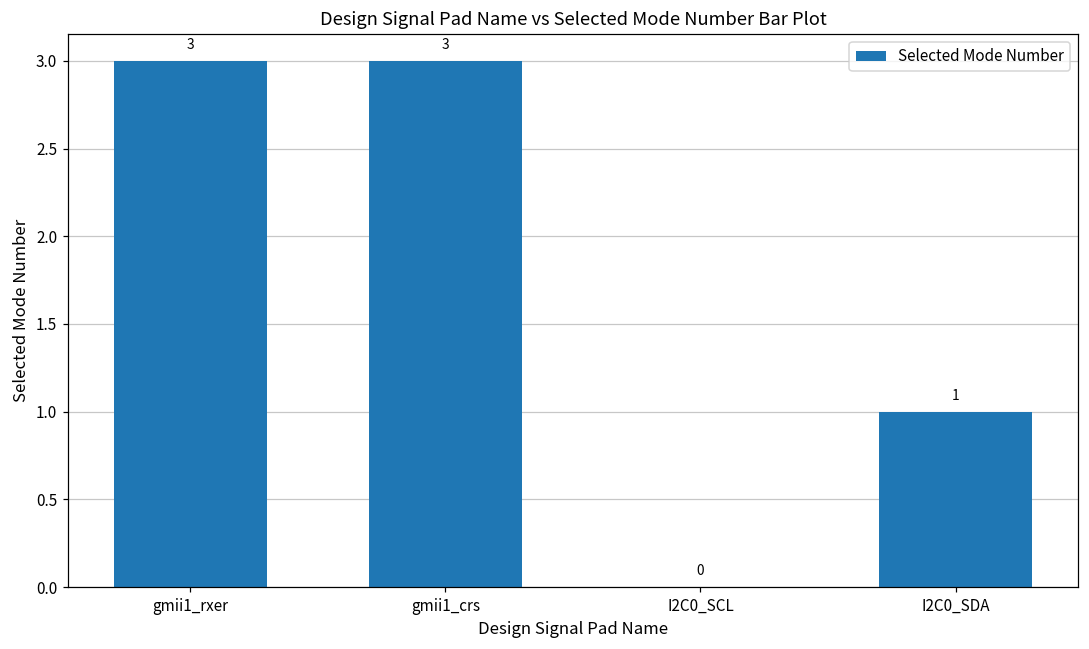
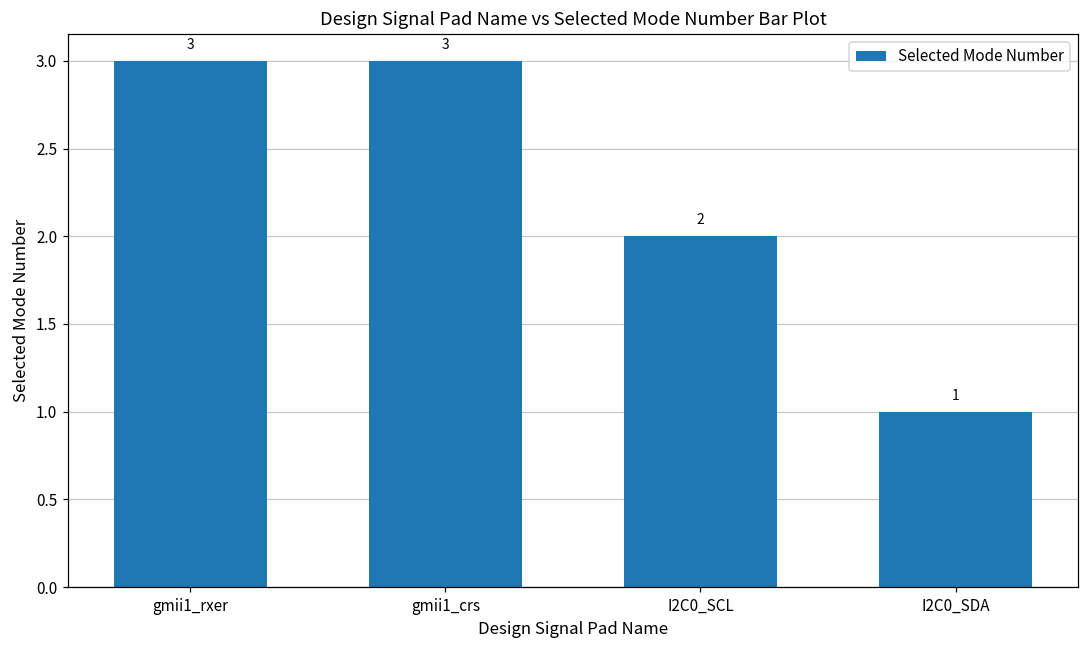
I2C0_SCL: 0 -> 2
